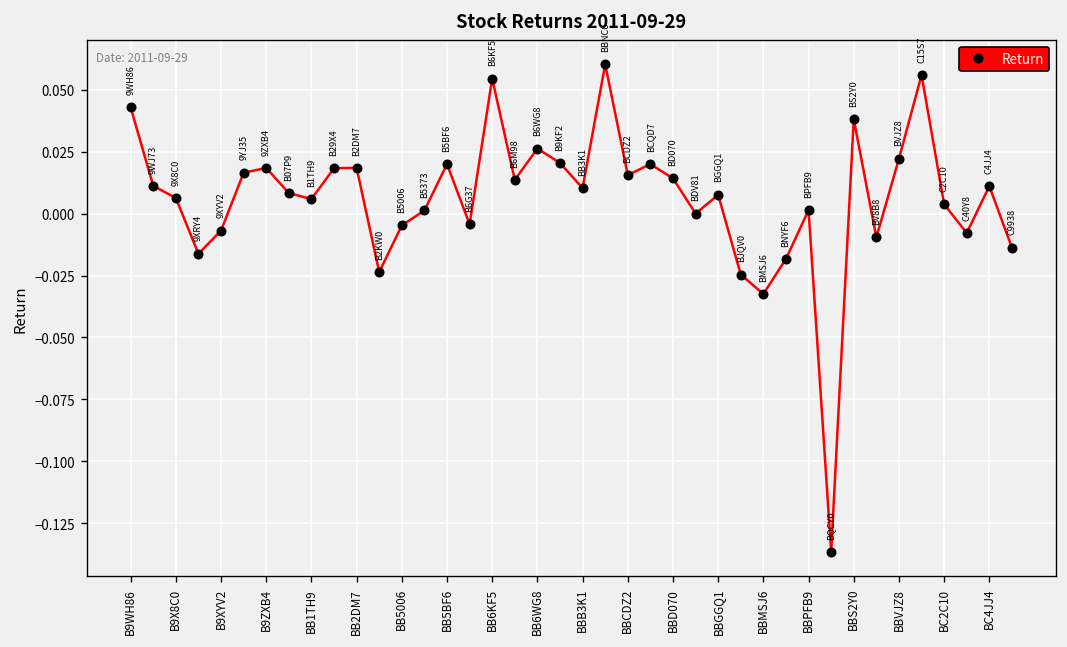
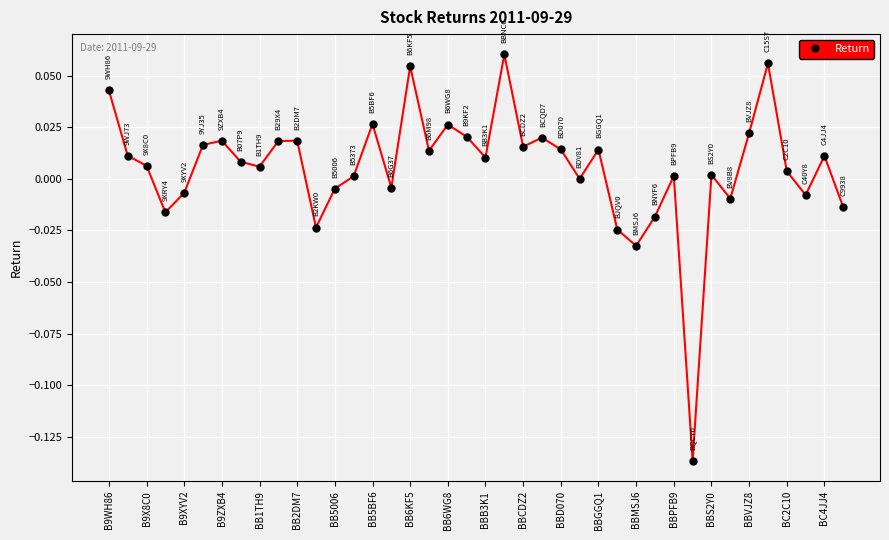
BB5BF6: 0.020 -> 0.027
BBGGQ1: 0.008 -> 0.014
BBS2Y0: 0.038 -> 0.002
